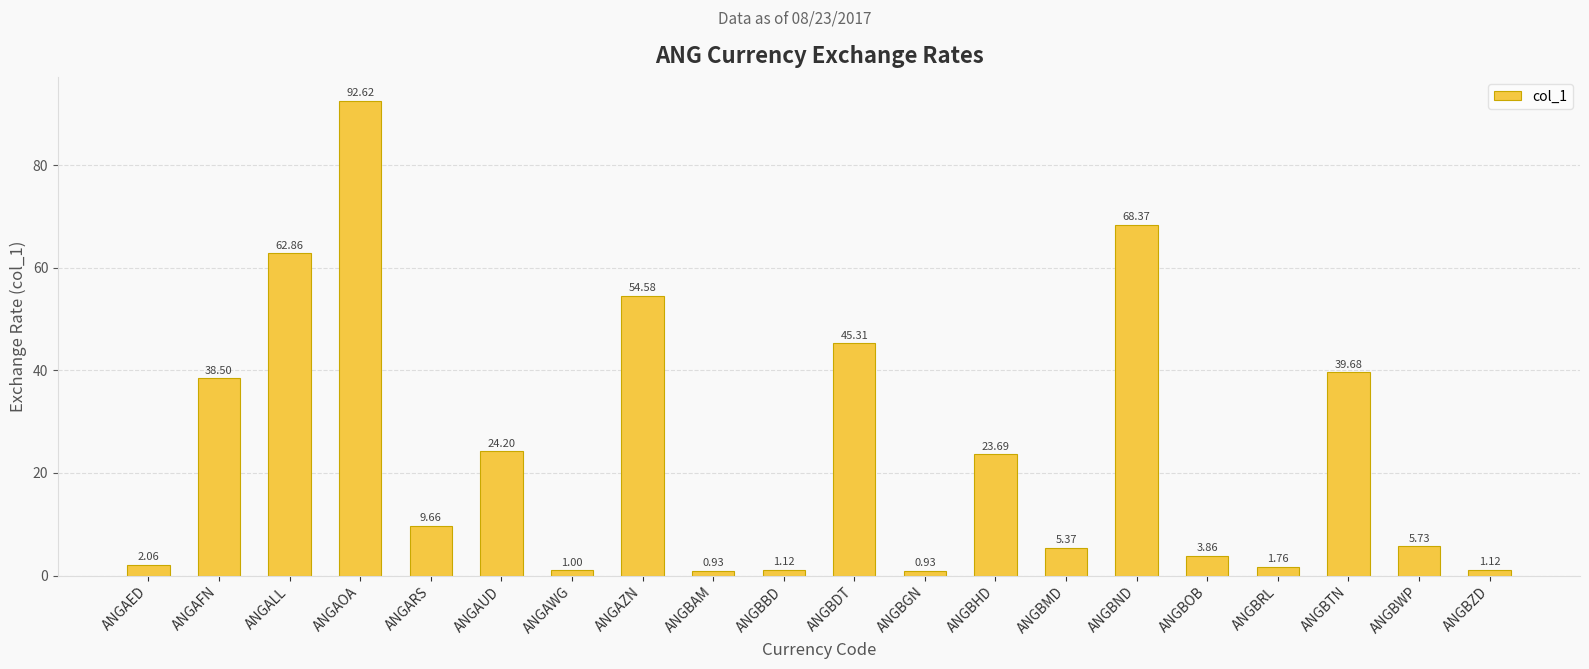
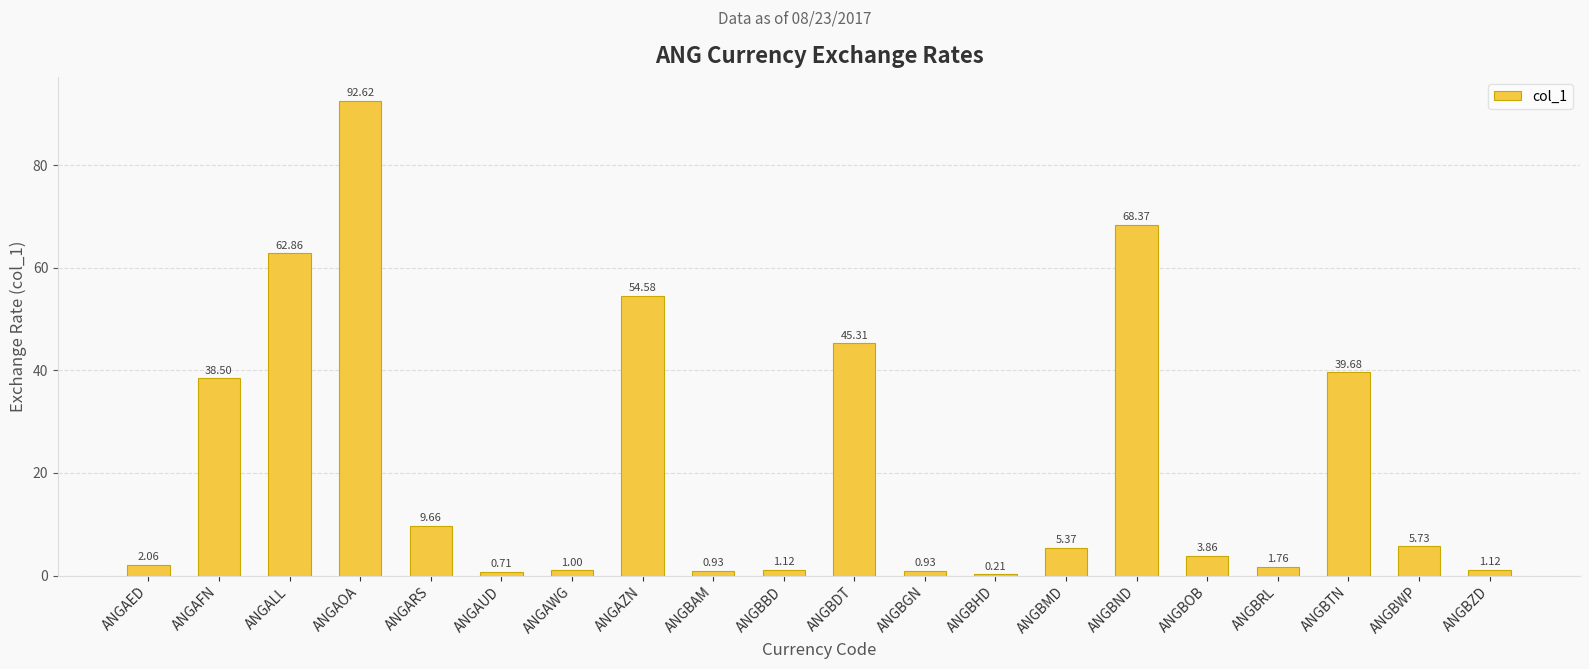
ANGAUD: 24.20 -> 0.71
ANGBHD: 23.69 -> 0.21
